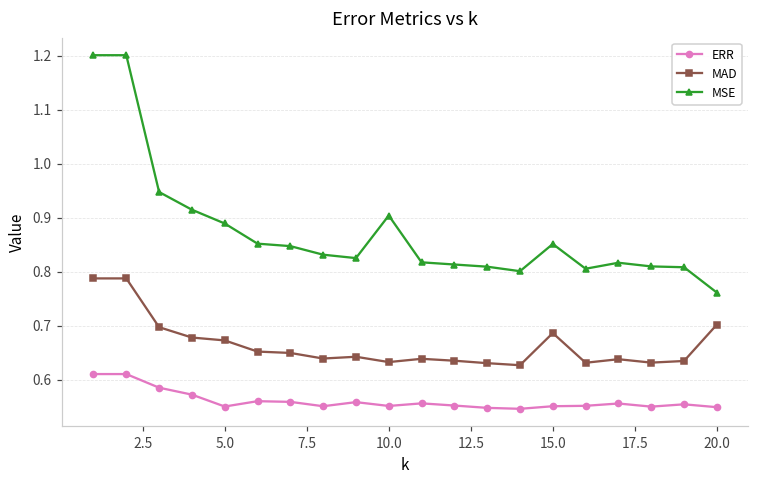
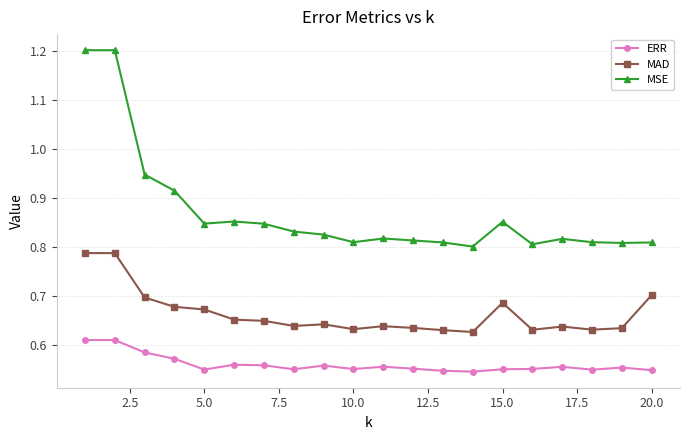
MSE, 5.0: 0.89 -> 0.85
MSE, 10.0: 0.90 -> 0.81
MSE, 20.0: 0.76 -> 0.81
